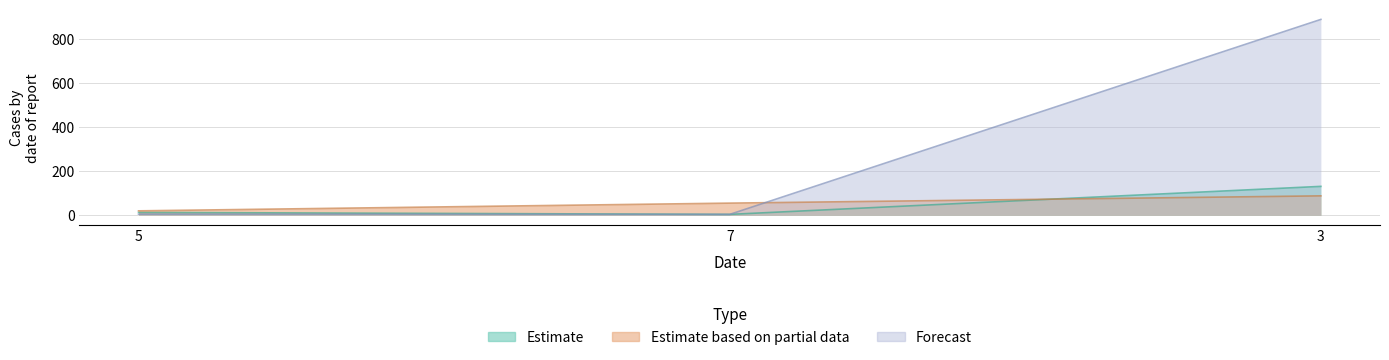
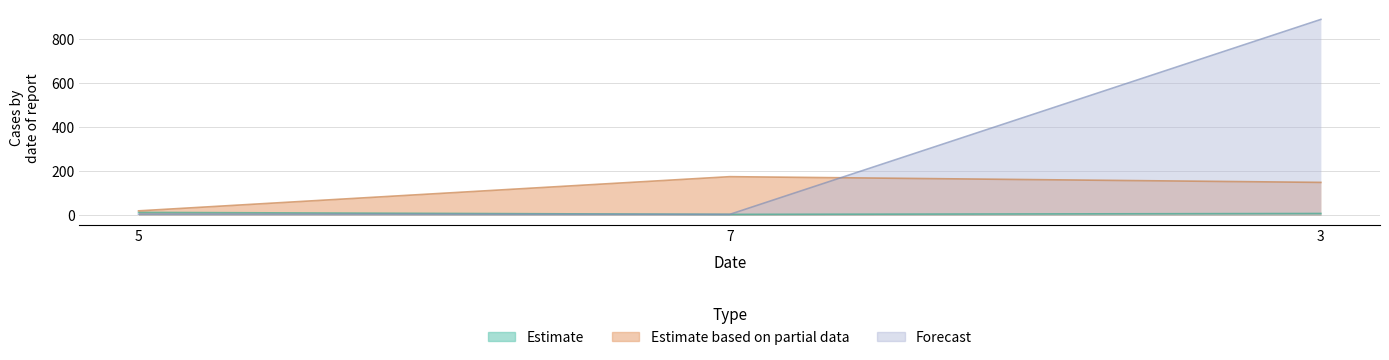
Estimate based on partial data, 7: 60 -> 180
Estimate, 3: 130 -> 10
Estimate based on partial data, 3: 90 -> 150
